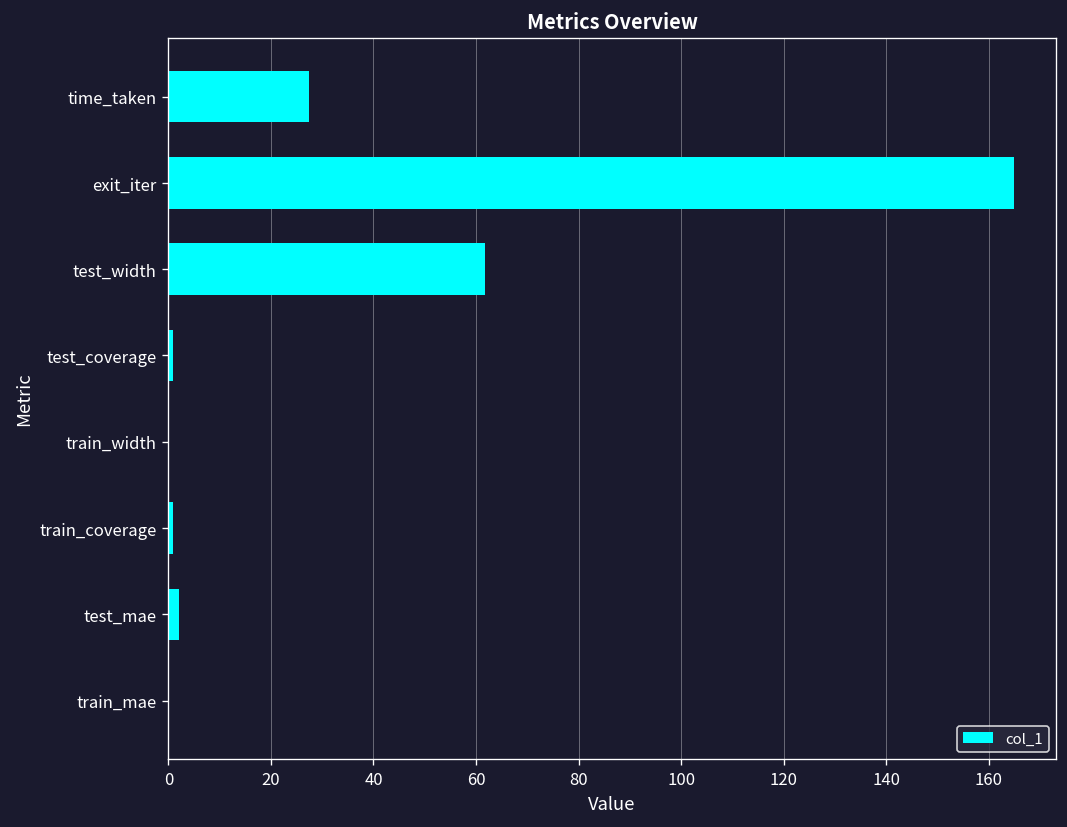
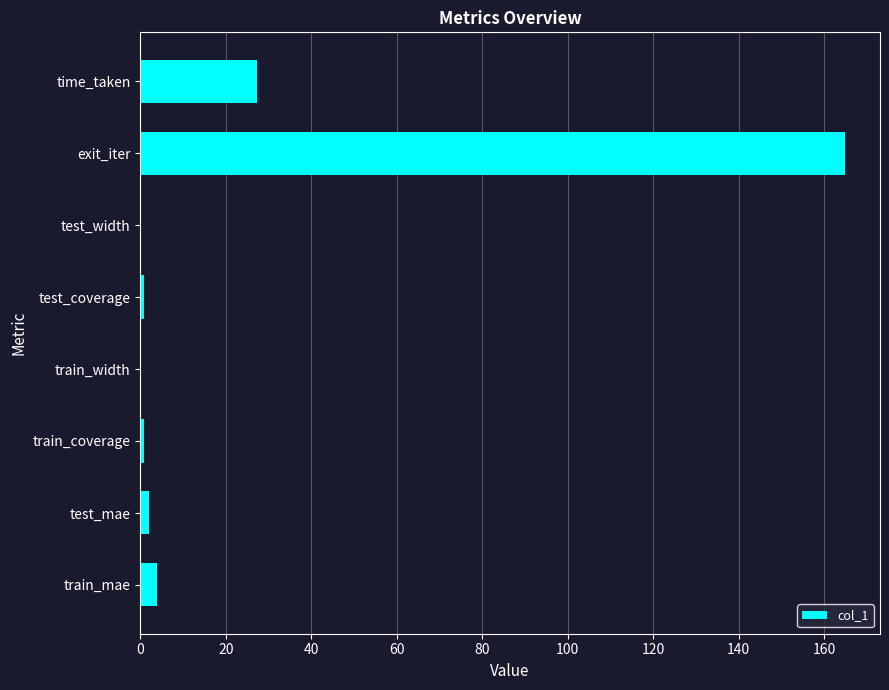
test_width: 62 -> 0
train_mae: 0 -> 4
